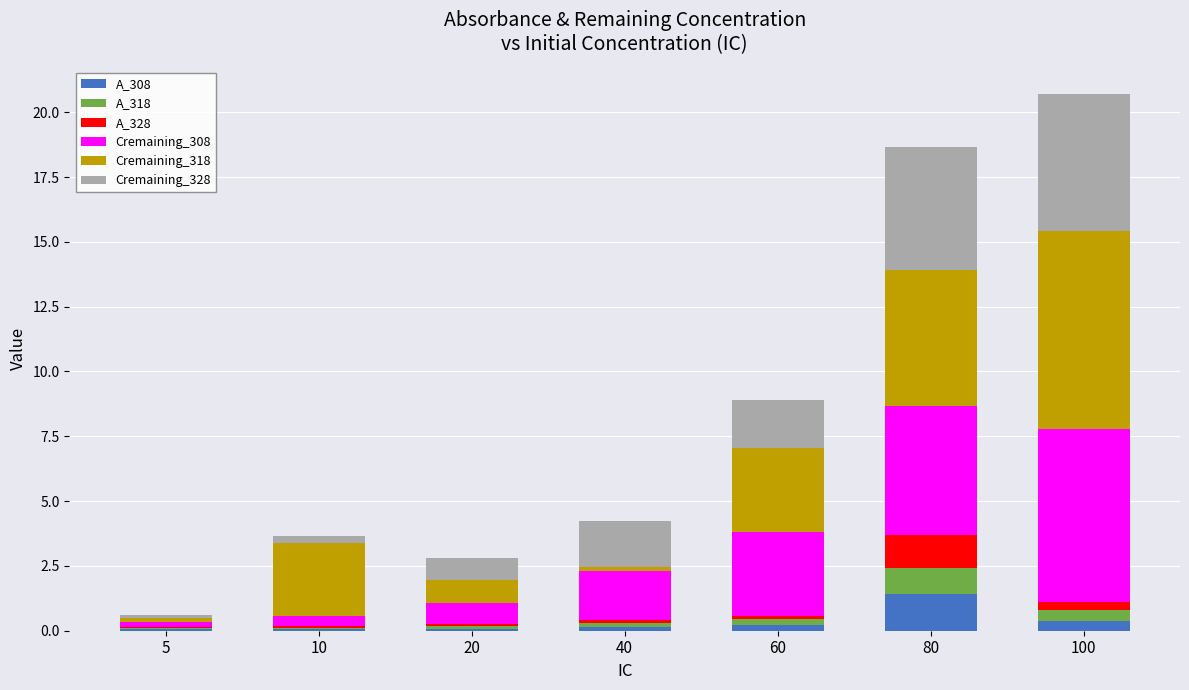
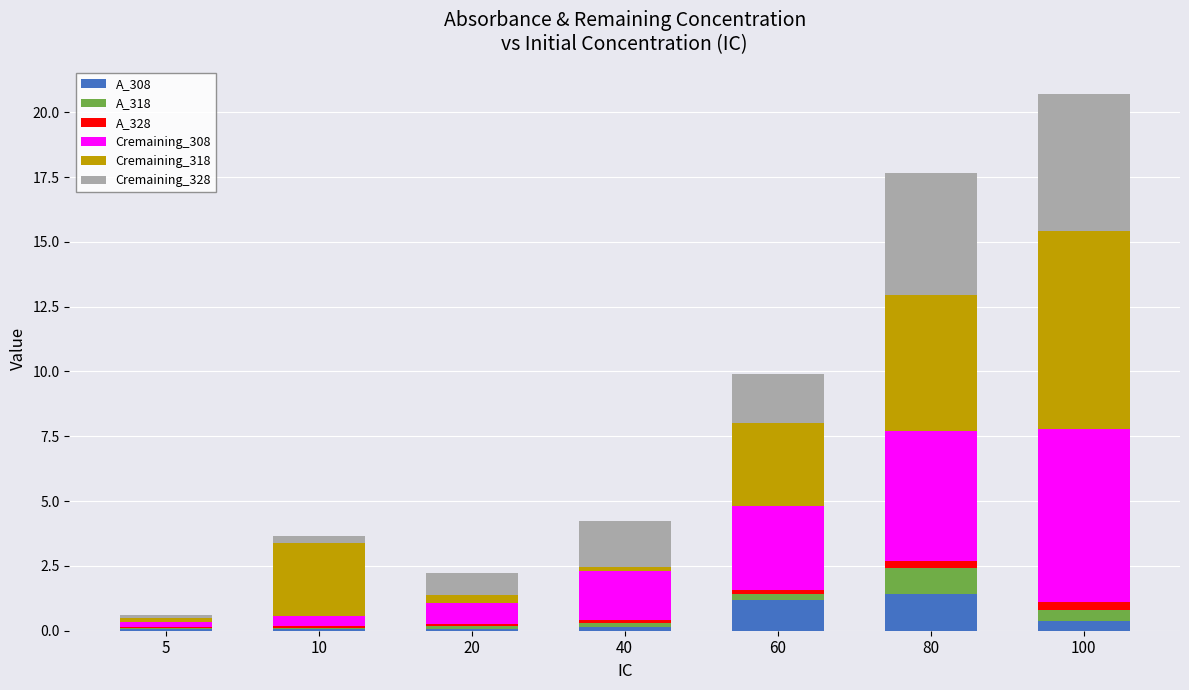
Cremaining_318, 20: 0.9 -> 0.3
A_308, 60: 0.2 -> 1.2
A_328, 80: 1.3 -> 0.3
